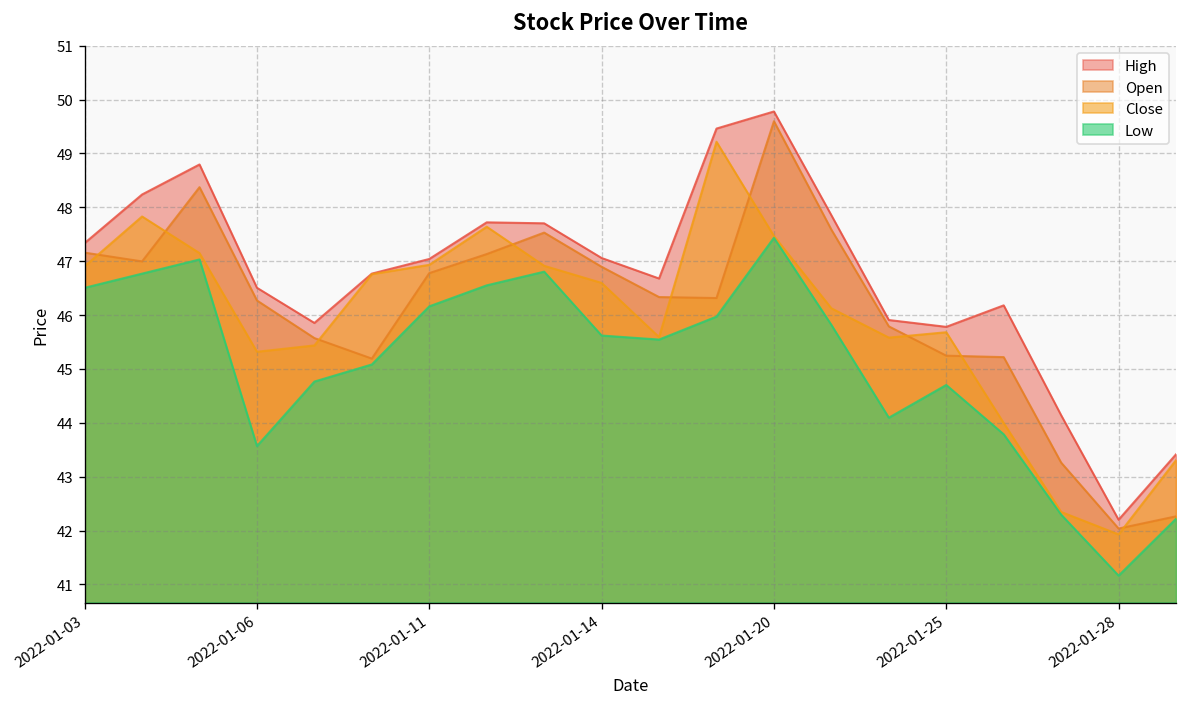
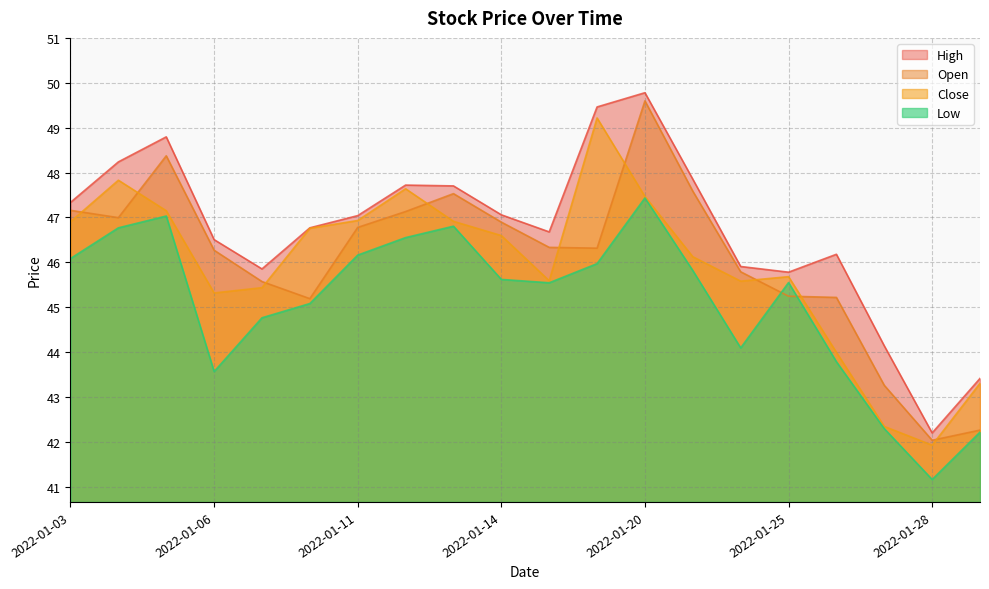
Low, 2022-01-03: 46.5 -> 46.1
Low, 2022-01-25: 44.7 -> 45.6
